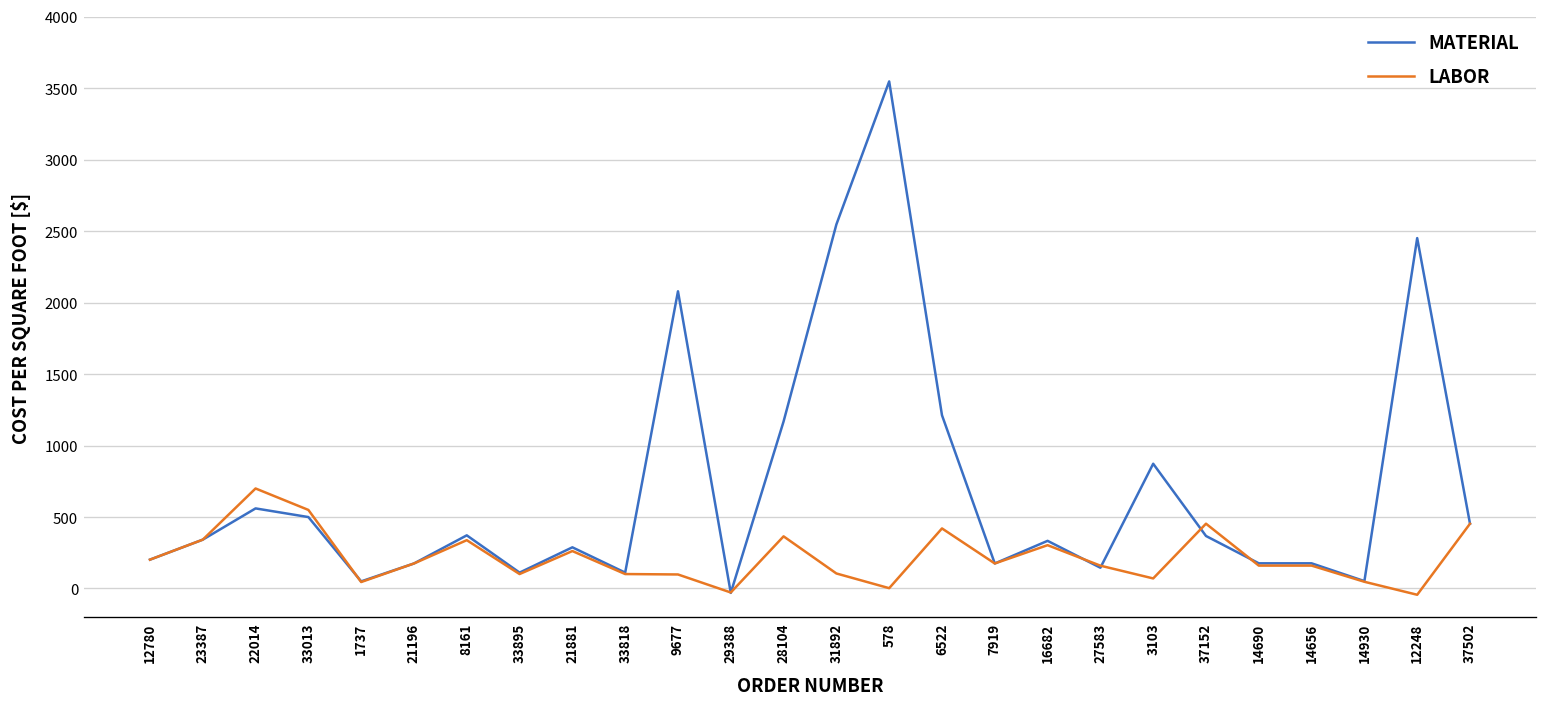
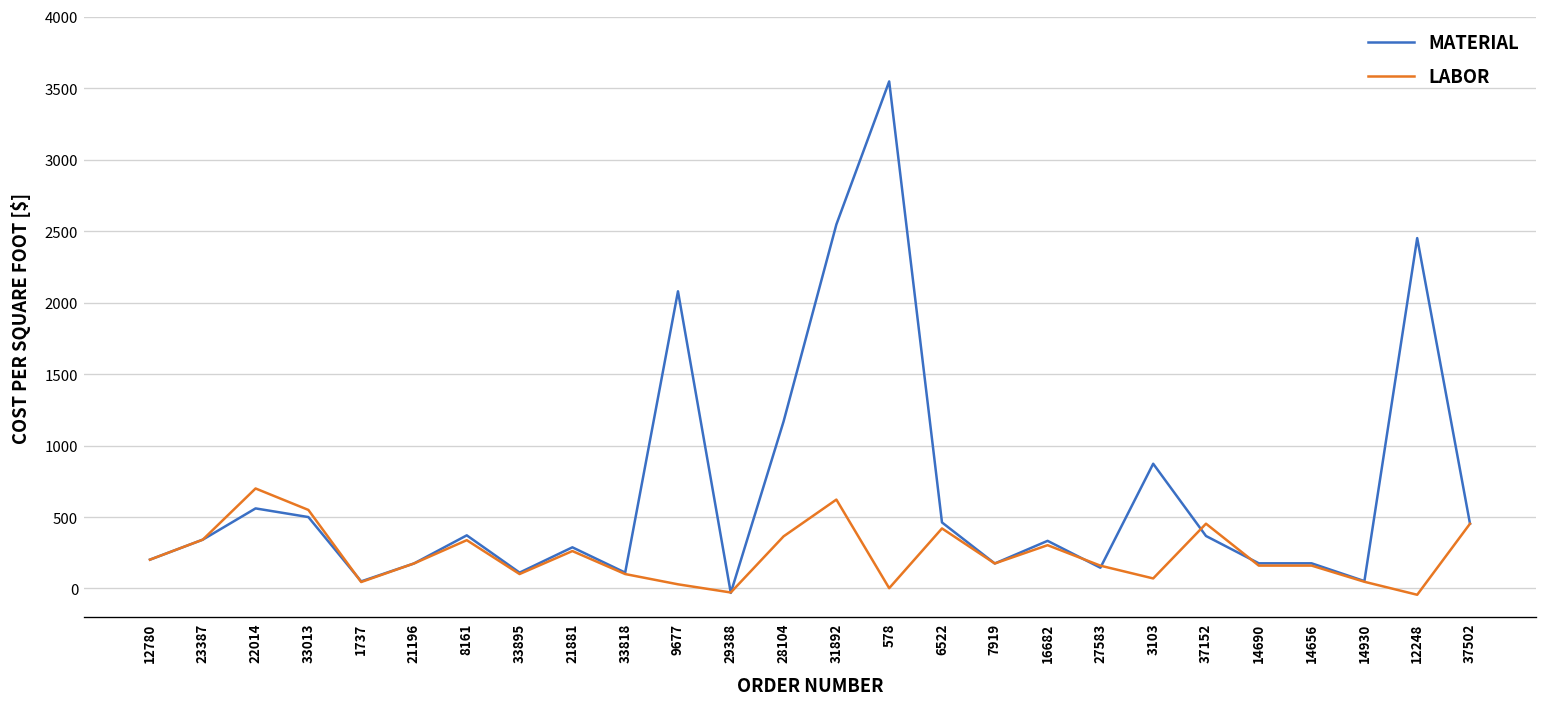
LABOR, 9677: 100 -> 30
LABOR, 31892: 100 -> 620
MATERIAL, 6522: 1210 -> 460
